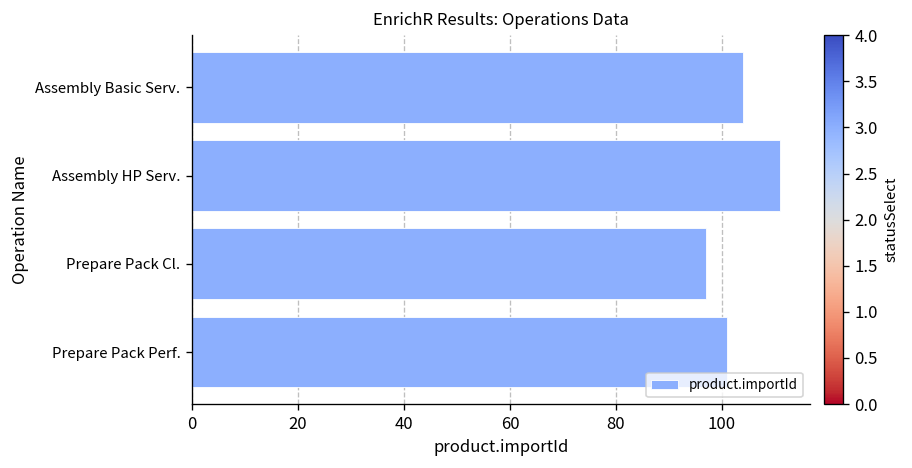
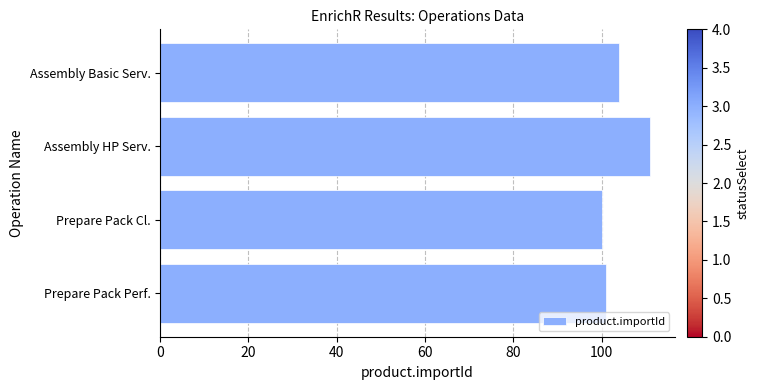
Prepare Pack Cl.: 97 -> 100
